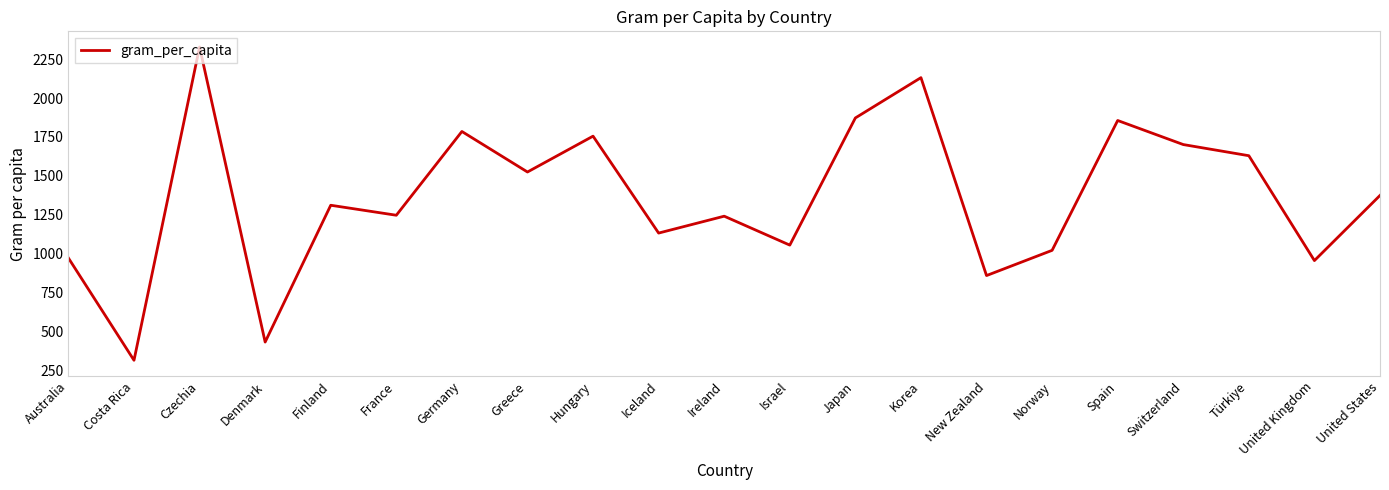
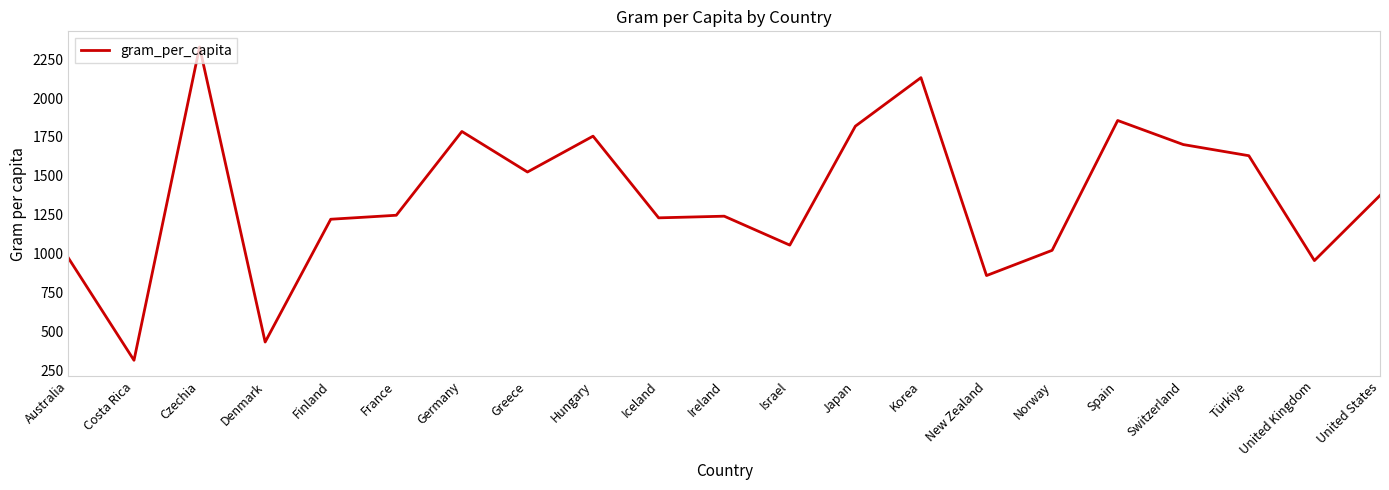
Finland: 1310 -> 1220
Iceland: 1130 -> 1230
Japan: 1870 -> 1820
